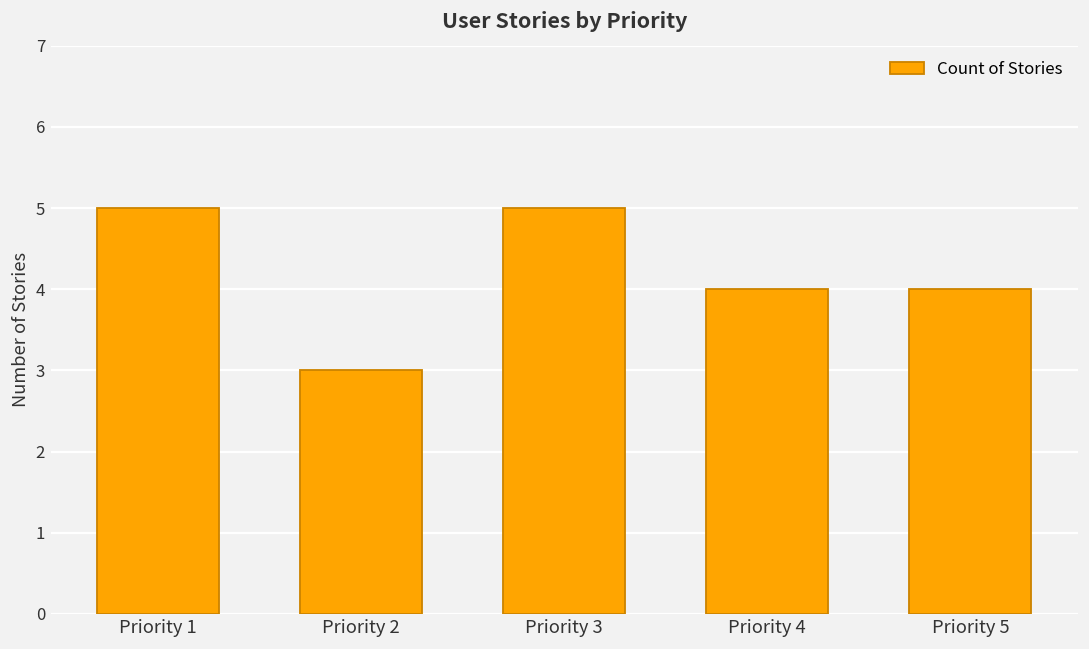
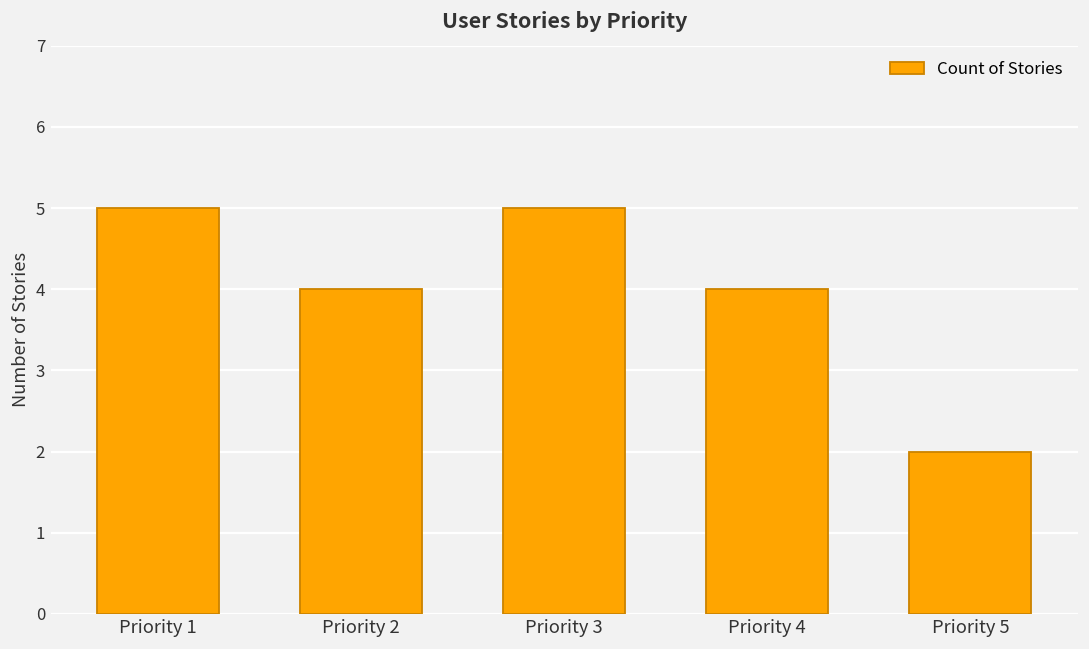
Priority 2: 3 -> 4
Priority 5: 4 -> 2
